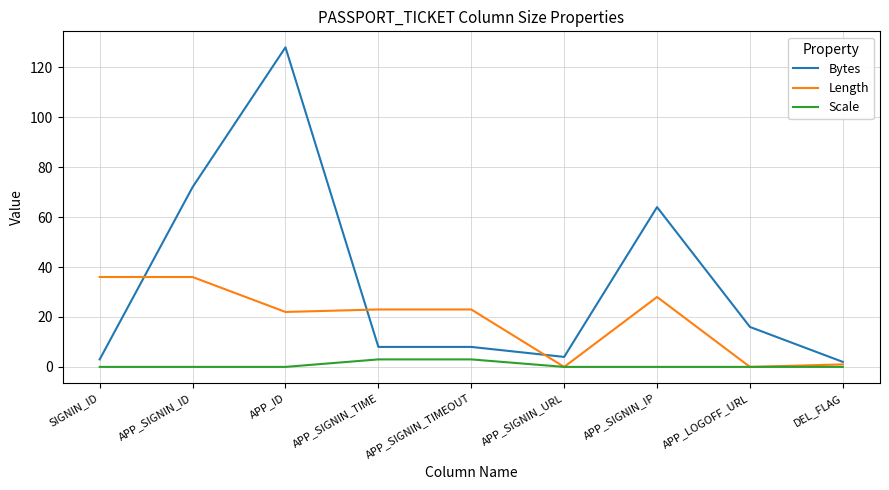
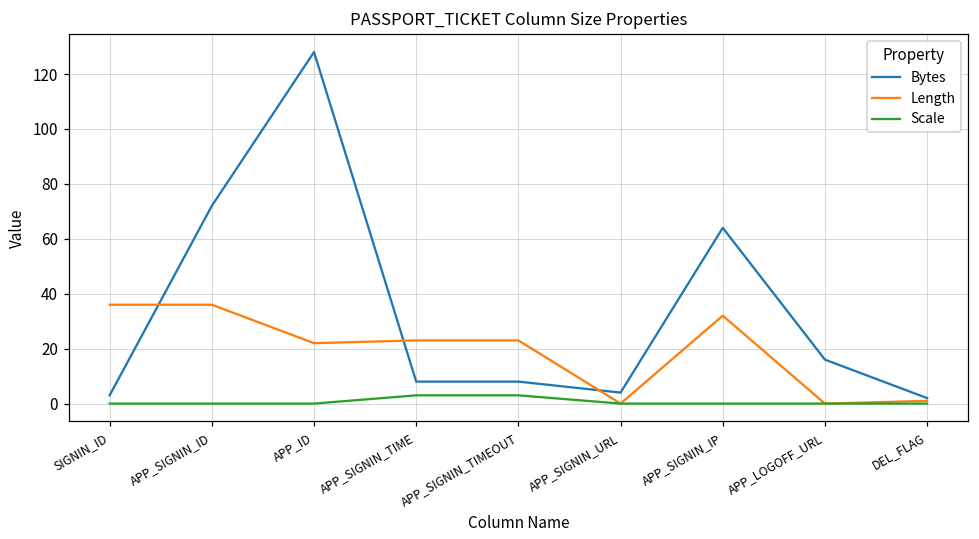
Length, APP_SIGNIN_IP: 28 -> 32
